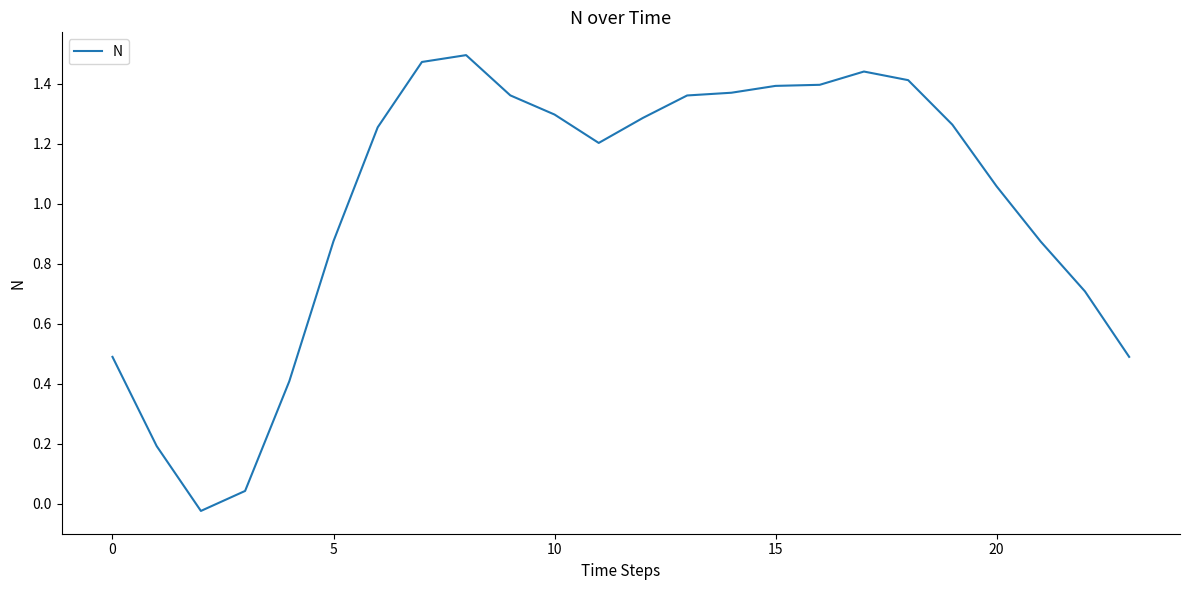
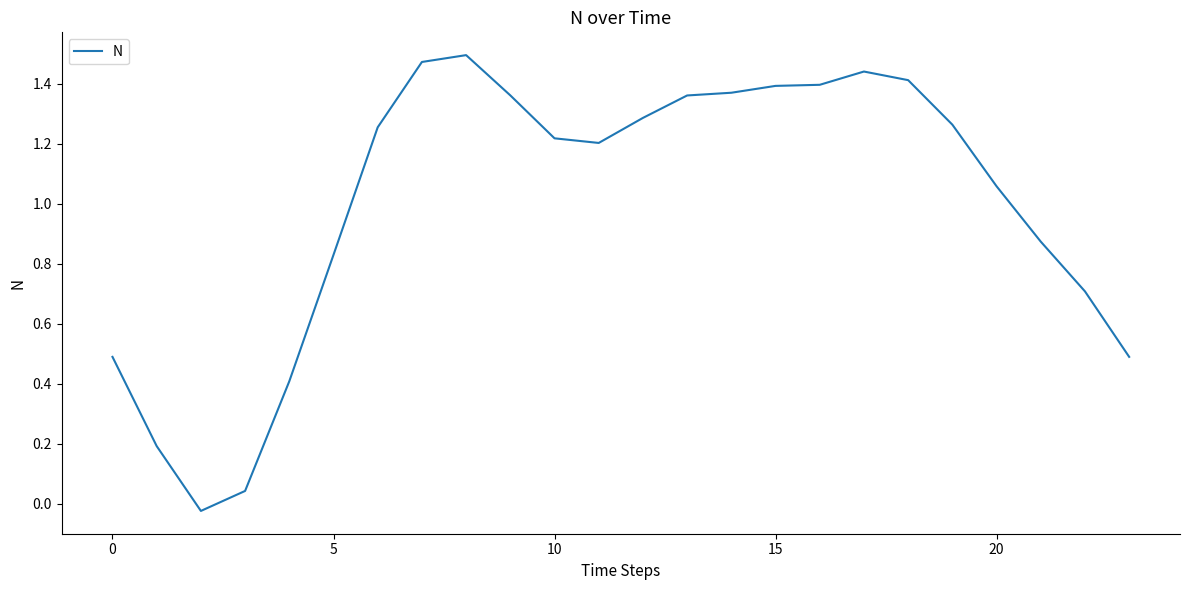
5: 0.87 -> 0.83
10: 1.30 -> 1.22
